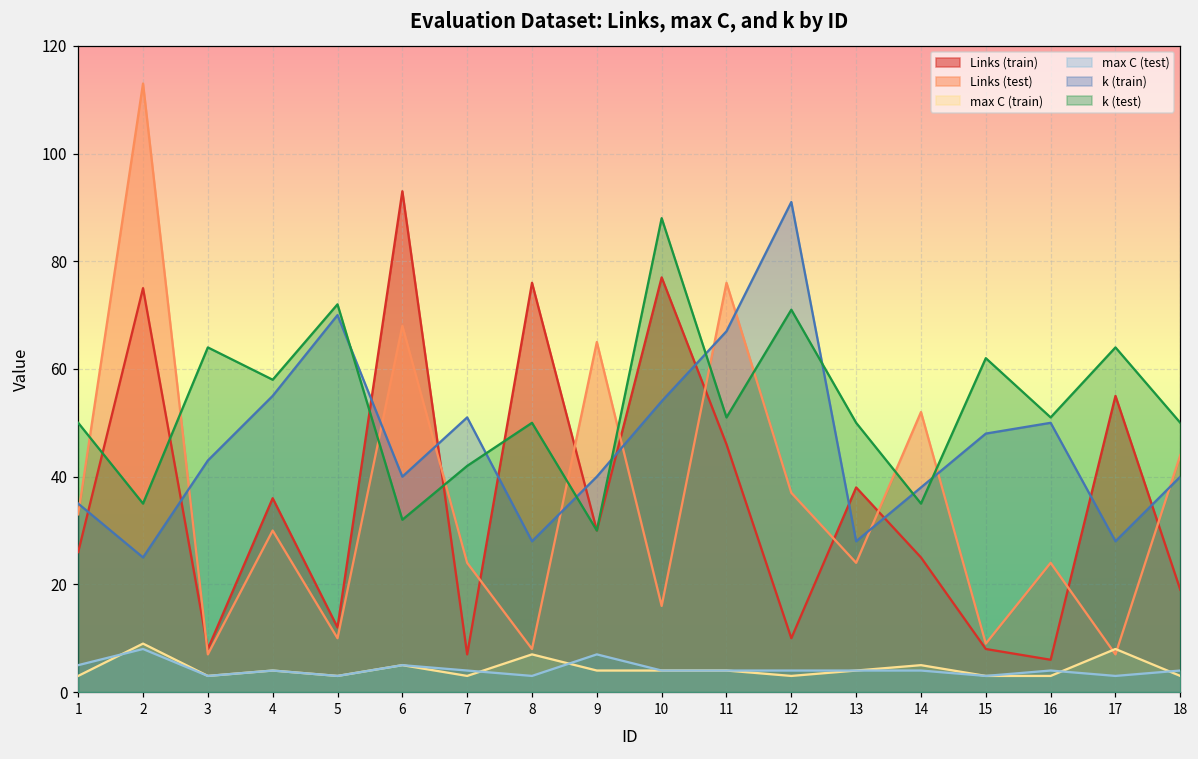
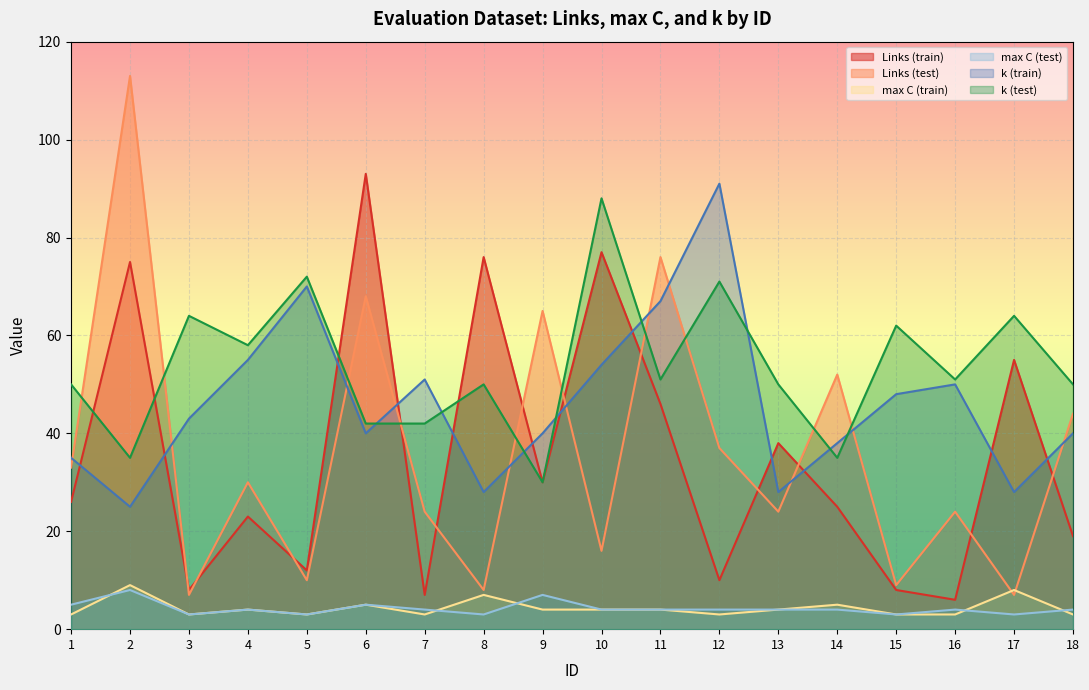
Links (train), 4: 36 -> 23
k (test), 6: 32 -> 42
